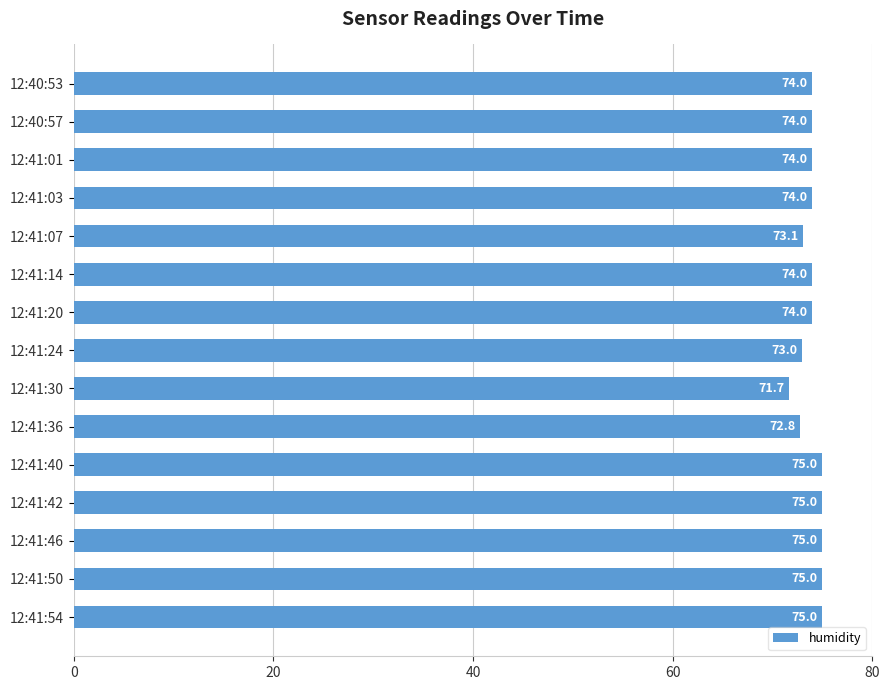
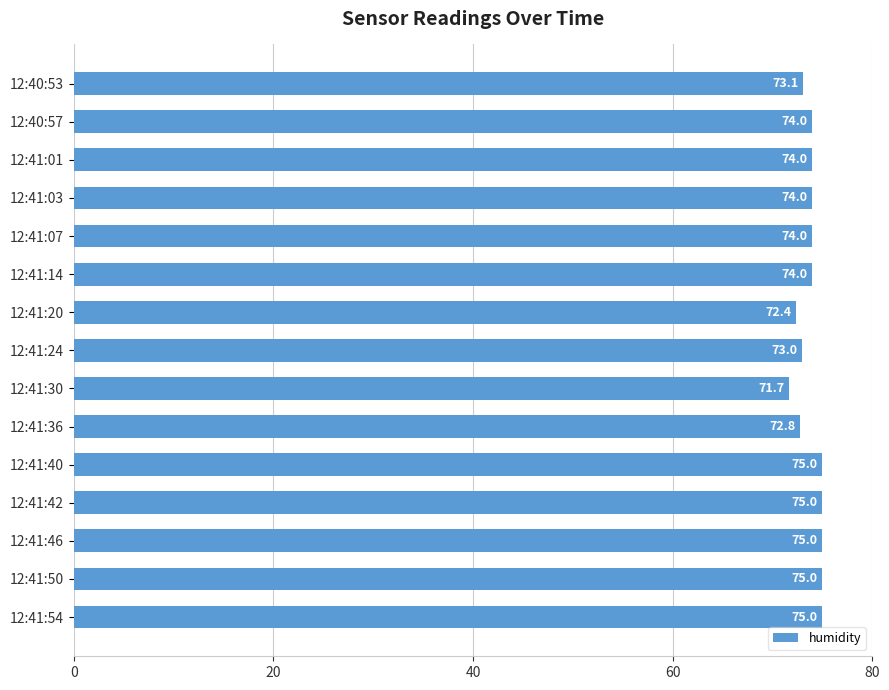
12:40:53: 74.0 -> 73.1
12:41:07: 73.1 -> 74.0
12:41:20: 74.0 -> 72.4
